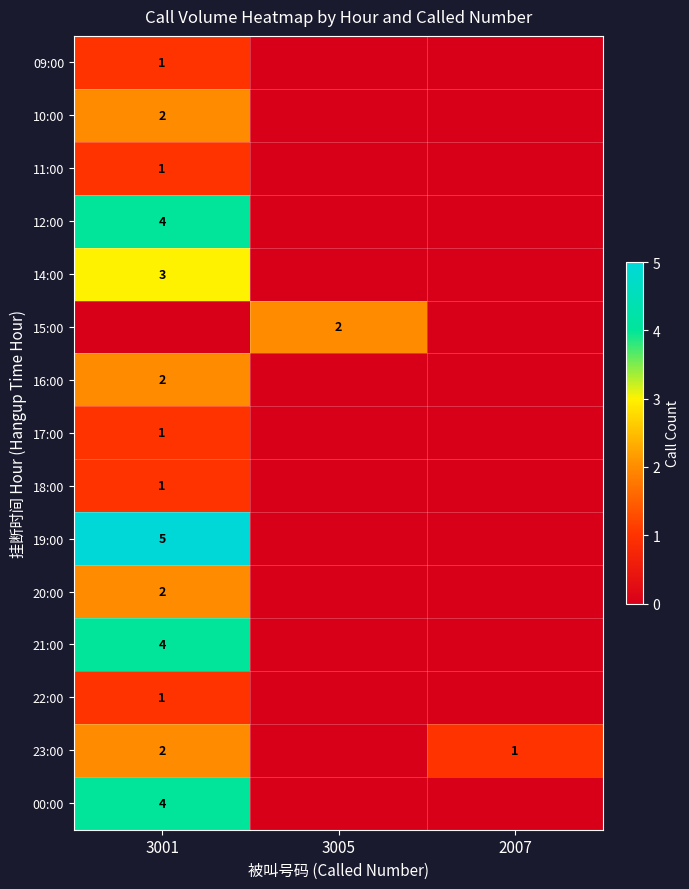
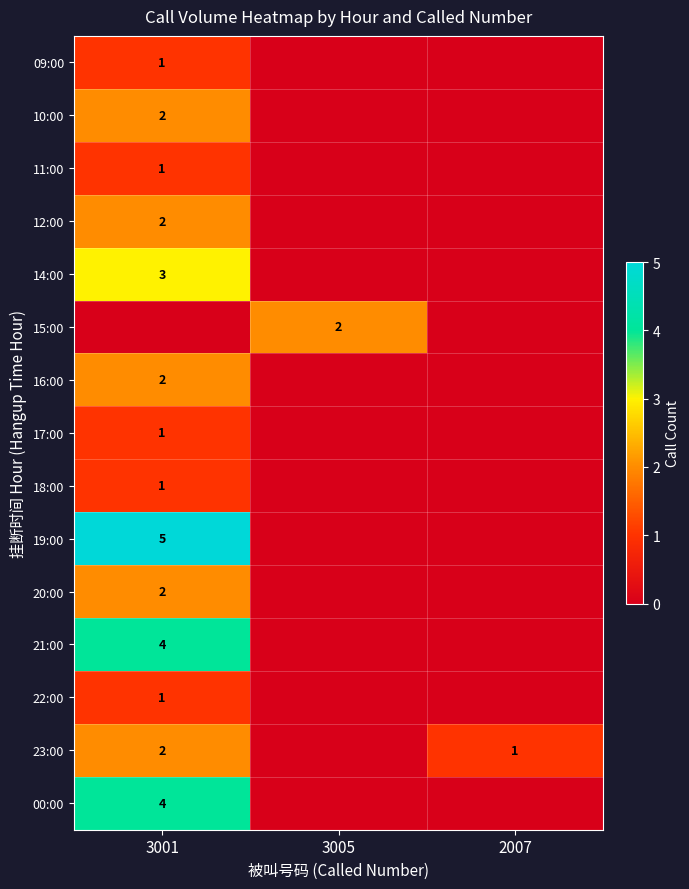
12:00, 3001: 4 -> 2
